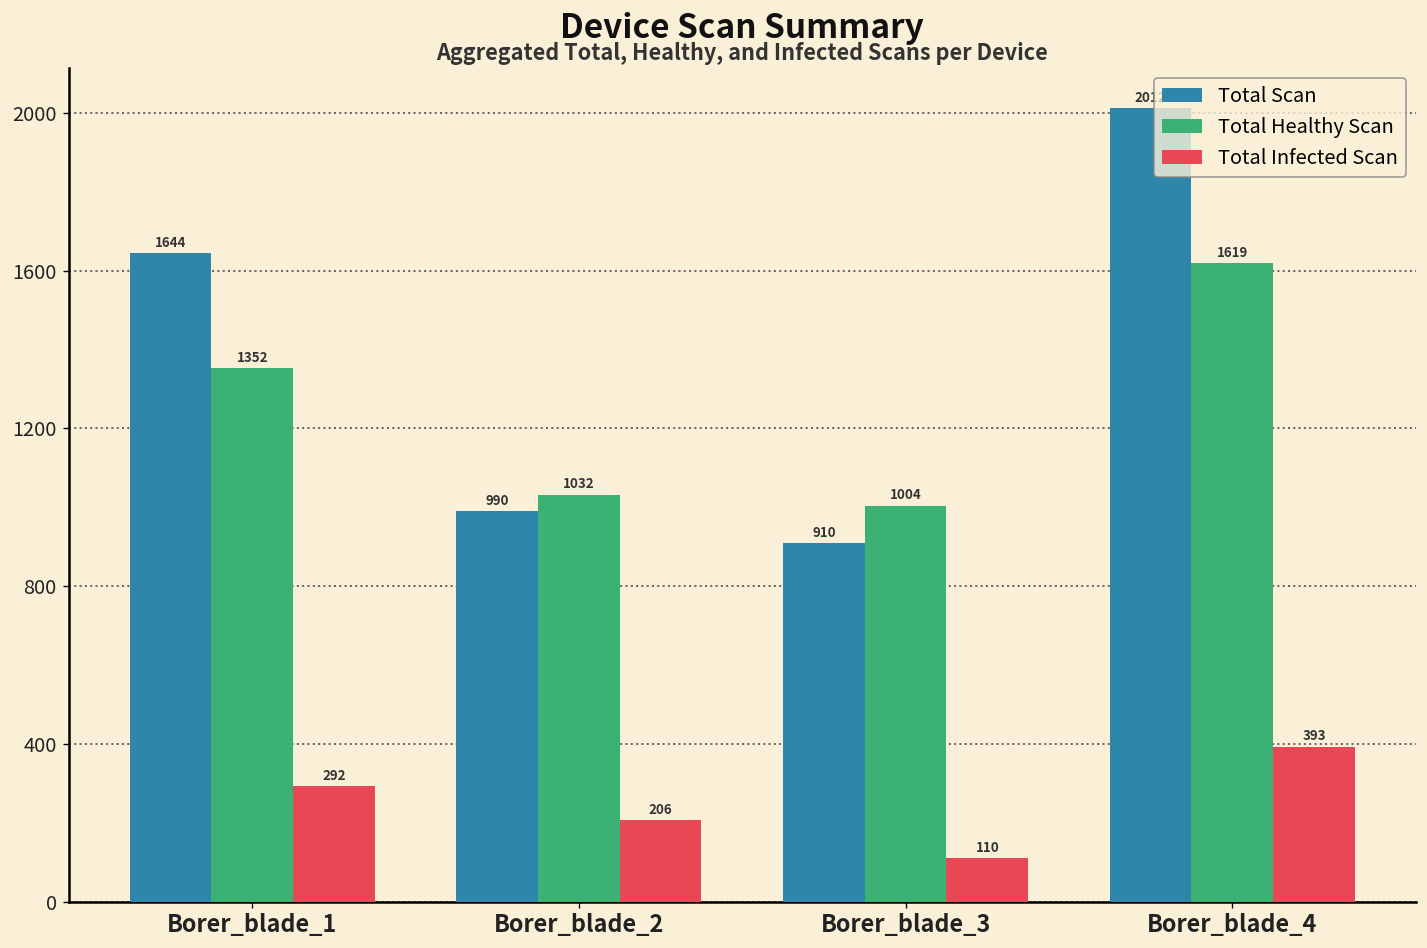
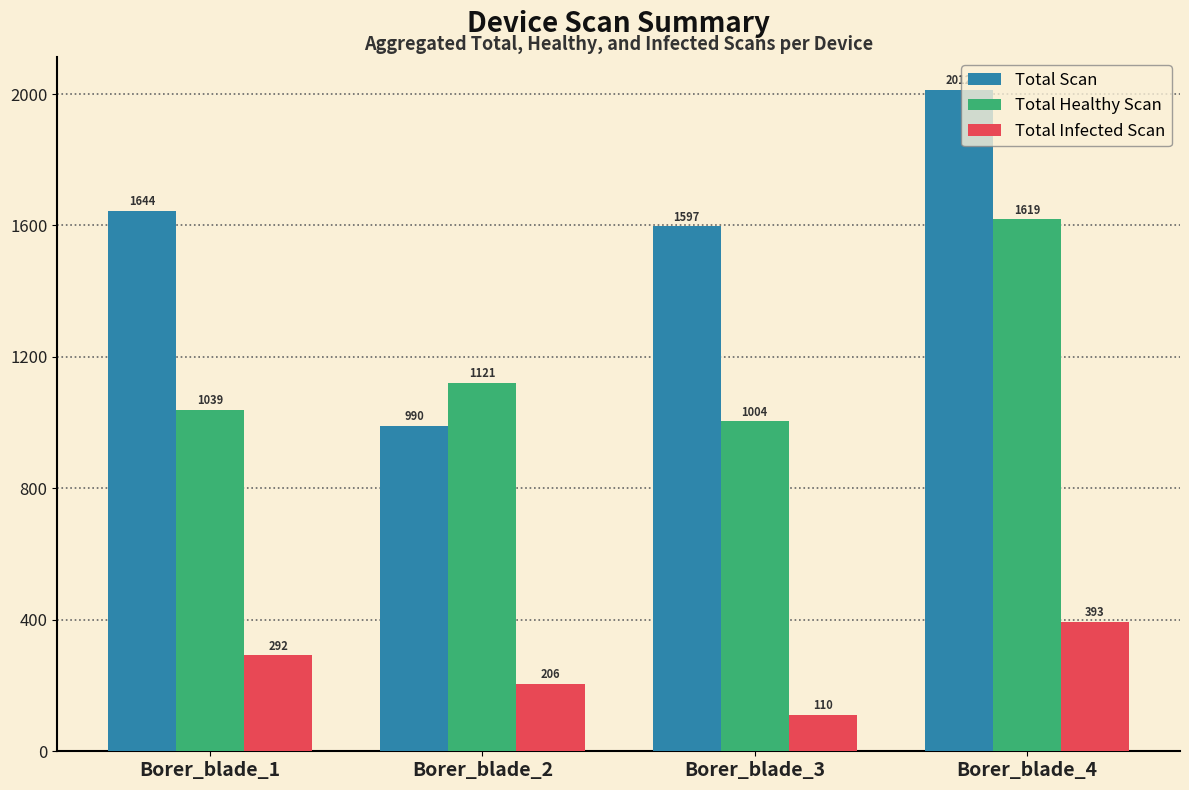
Total Healthy Scan, Borer_blade_1: 1352 -> 1039
Total Healthy Scan, Borer_blade_2: 1032 -> 1121
Total Scan, Borer_blade_3: 910 -> 1597
